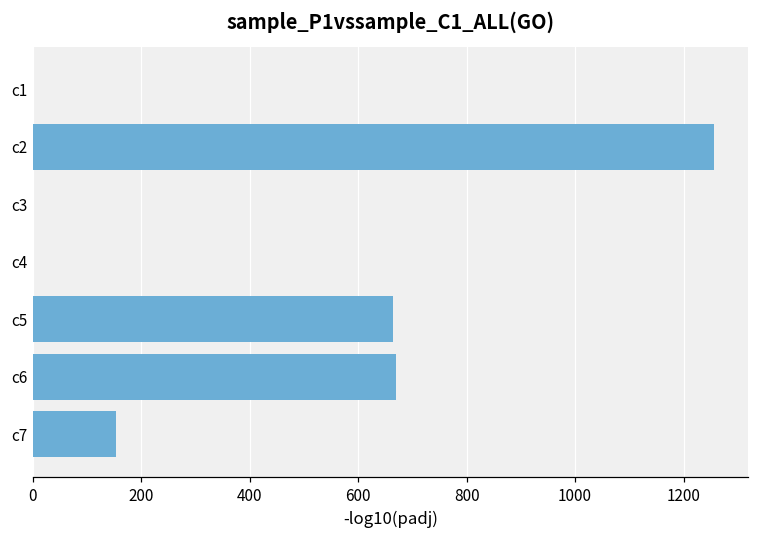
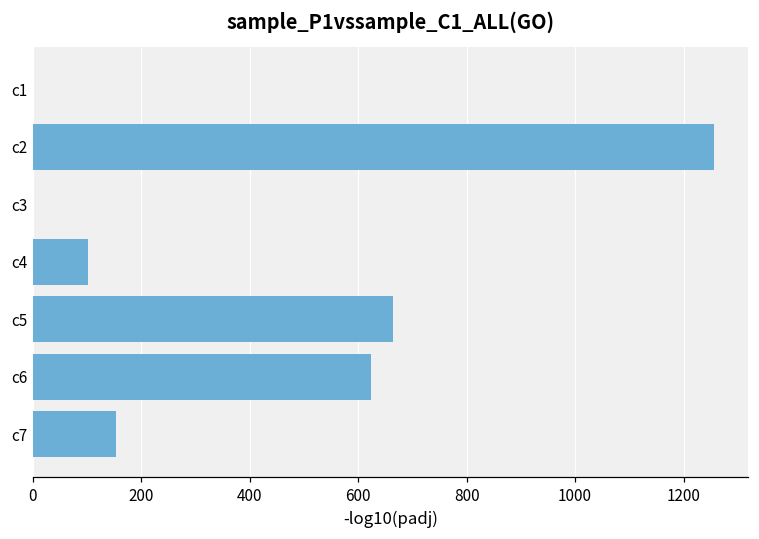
c4: 0 -> 100
c6: 670 -> 620
